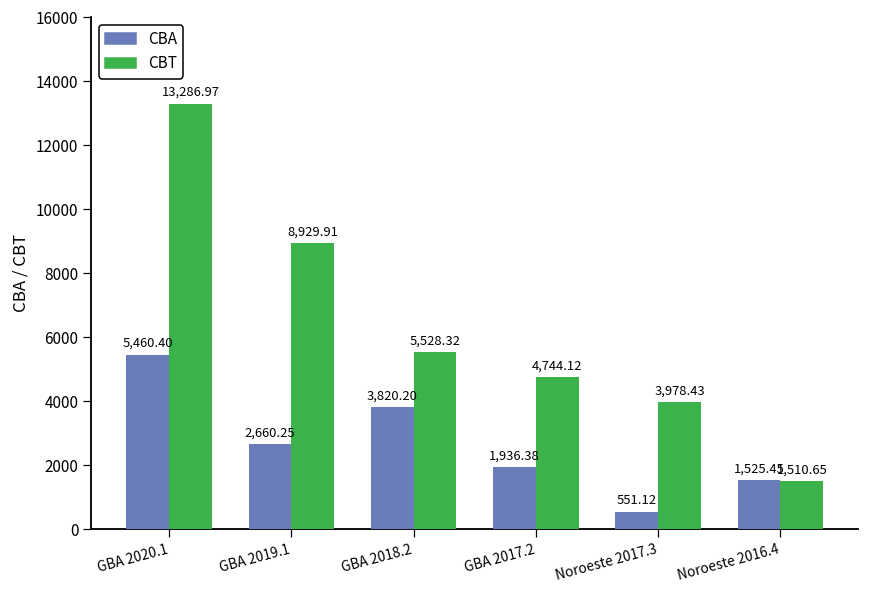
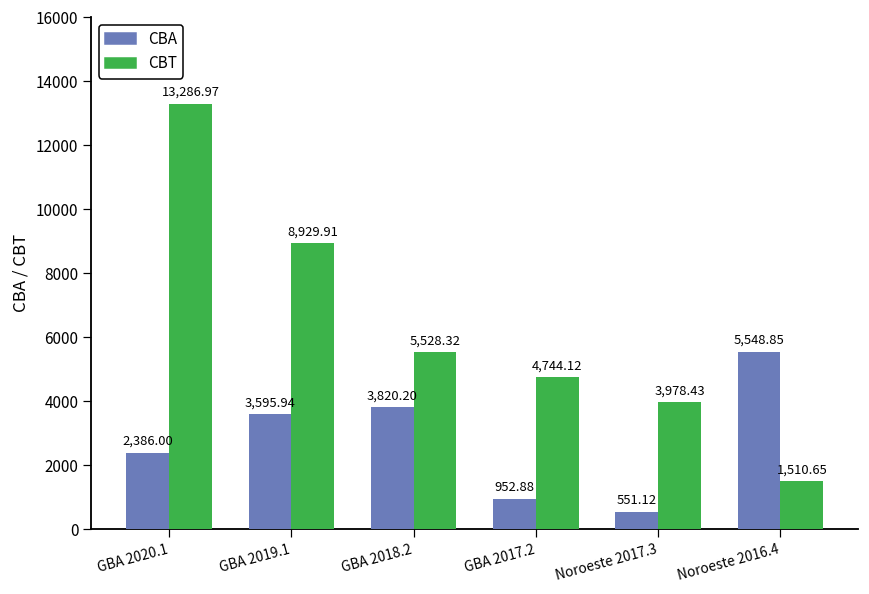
CBA, GBA 2020.1: 5,460.40 -> 2,386.00
CBA, GBA 2019.1: 2,660.25 -> 3,595.94
CBA, GBA 2017.2: 1,936.38 -> 952.88
CBA, Noroeste 2016.4: 1,525.45 -> 5,548.85
